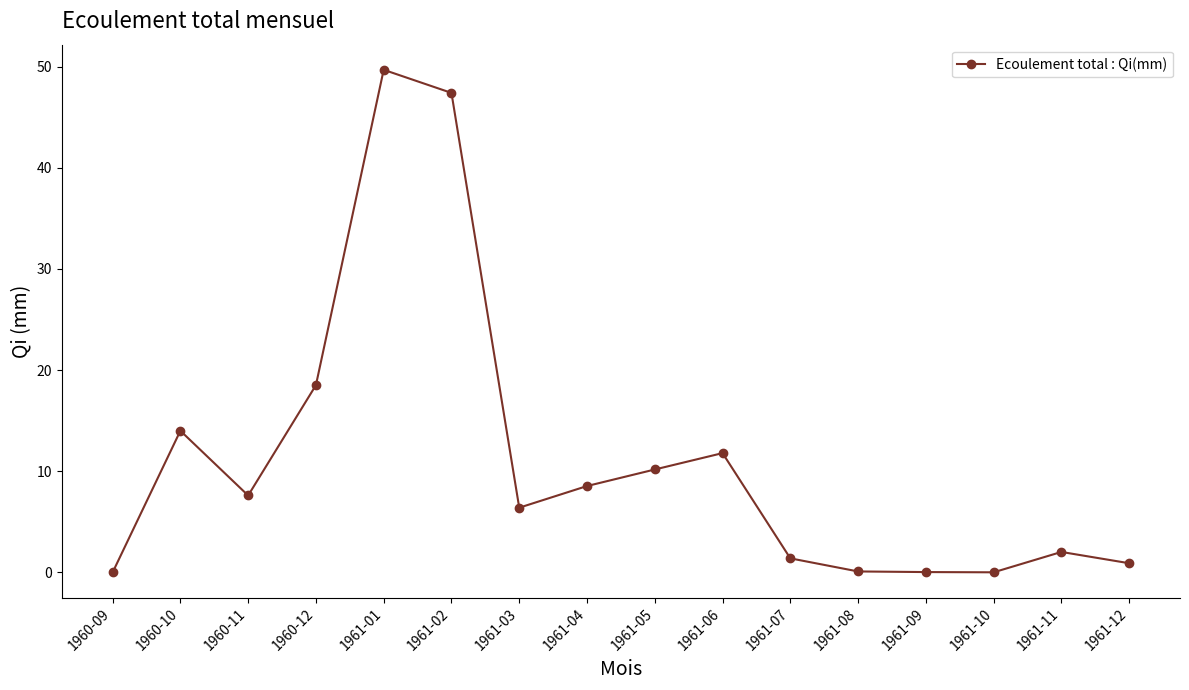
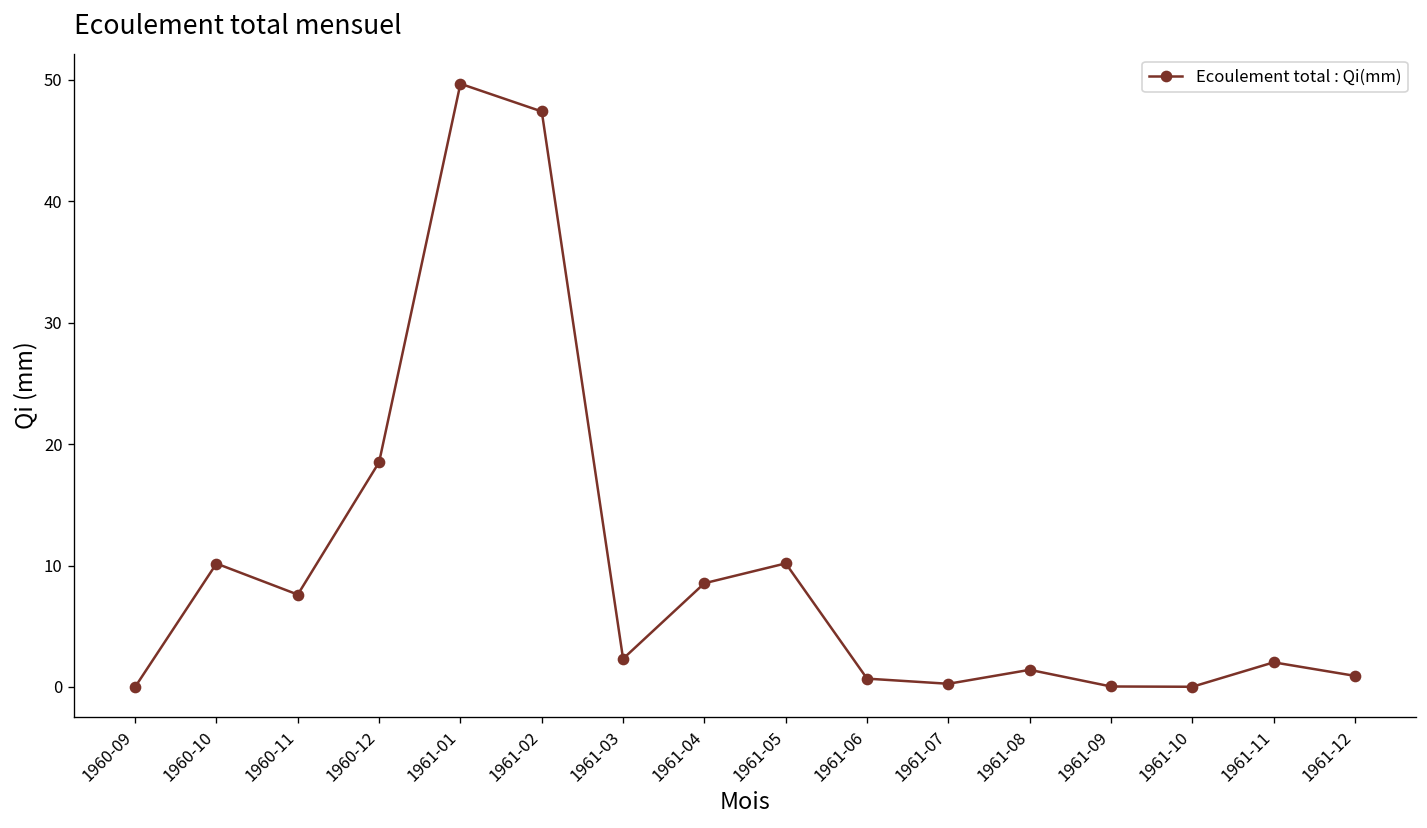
1960-10: 14.0 -> 10.2
1961-03: 6.4 -> 2.3
1961-06: 11.8 -> 0.7
1961-07: 1.4 -> 0.3
1961-08: 0.1 -> 1.4
